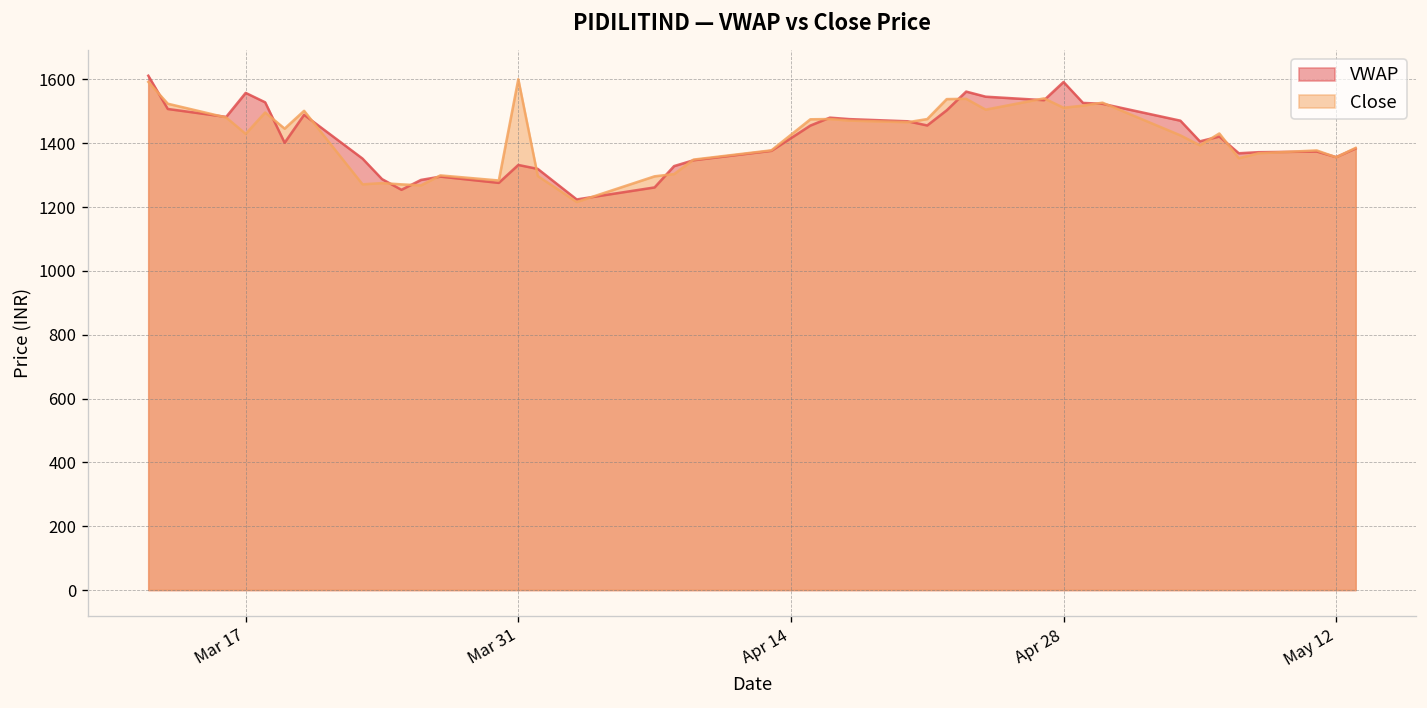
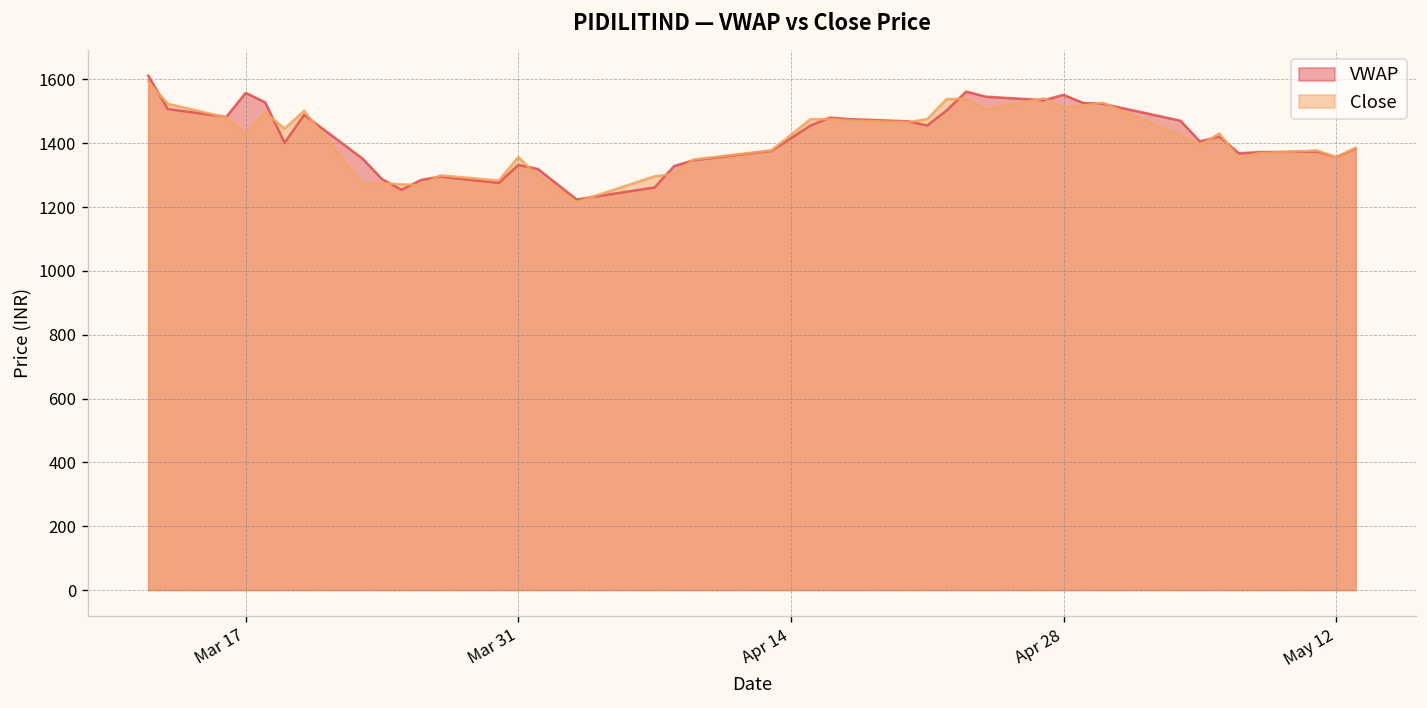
Close, Mar 31: 1600 -> 1360
VWAP, Apr 28: 1590 -> 1550
